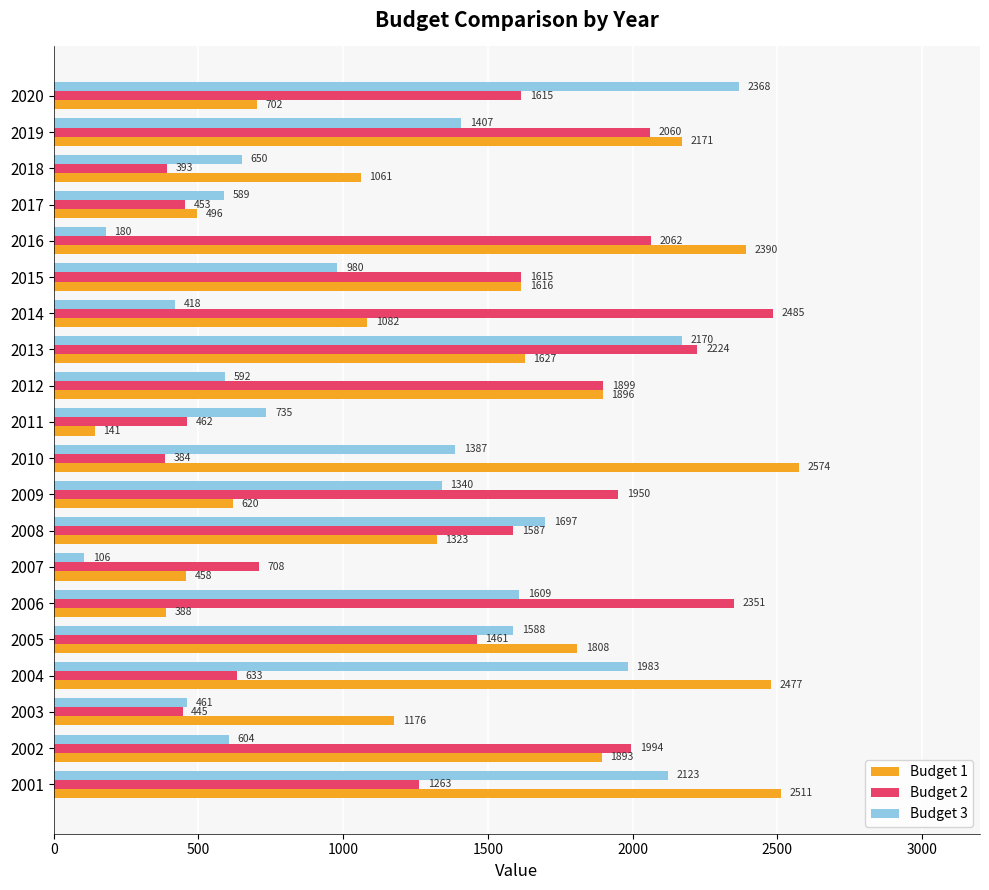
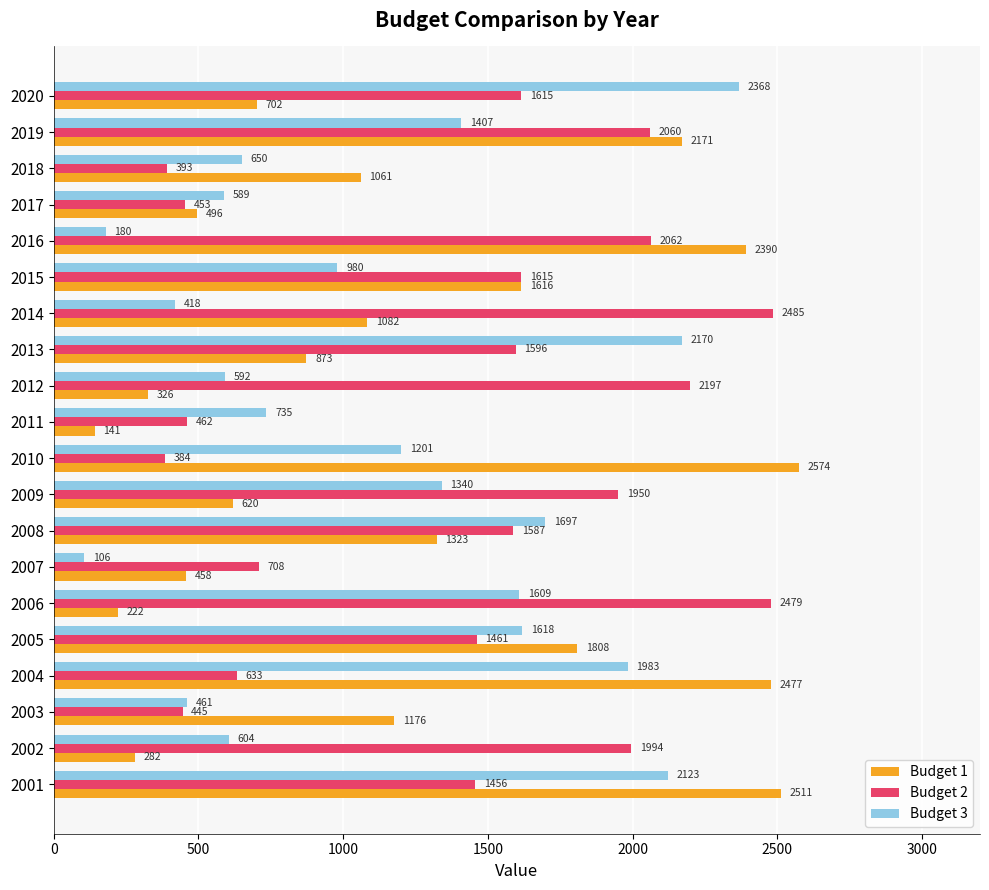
Budget 2, 2013: 2224 -> 1596
Budget 1, 2013: 1627 -> 873
Budget 2, 2012: 1899 -> 2197
Budget 1, 2012: 1896 -> 326
Budget 3, 2010: 1387 -> 1201
Budget 2, 2006: 2351 -> 2479
Budget 1, 2006: 388 -> 222
Budget 3, 2005: 1588 -> 1618
Budget 1, 2002: 1893 -> 282
Budget 2, 2001: 1263 -> 1456
